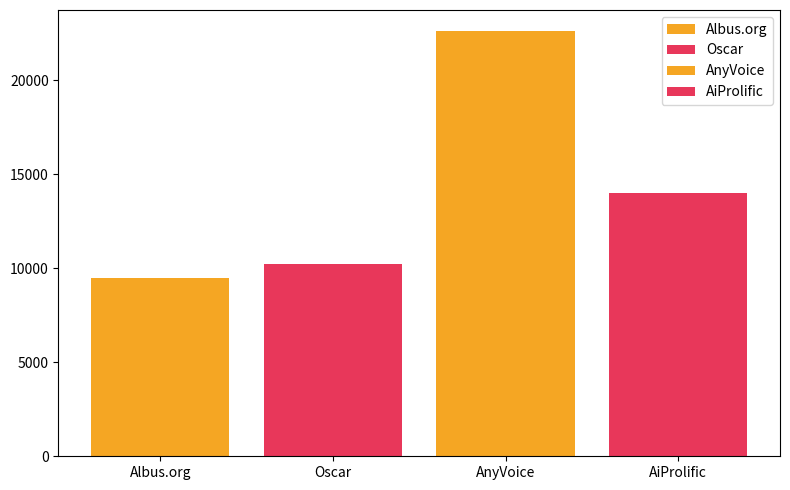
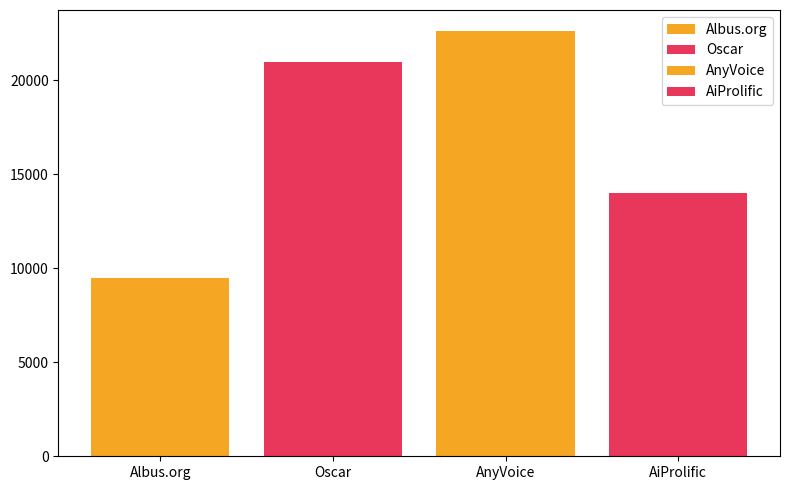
Oscar: 10200 -> 21000
